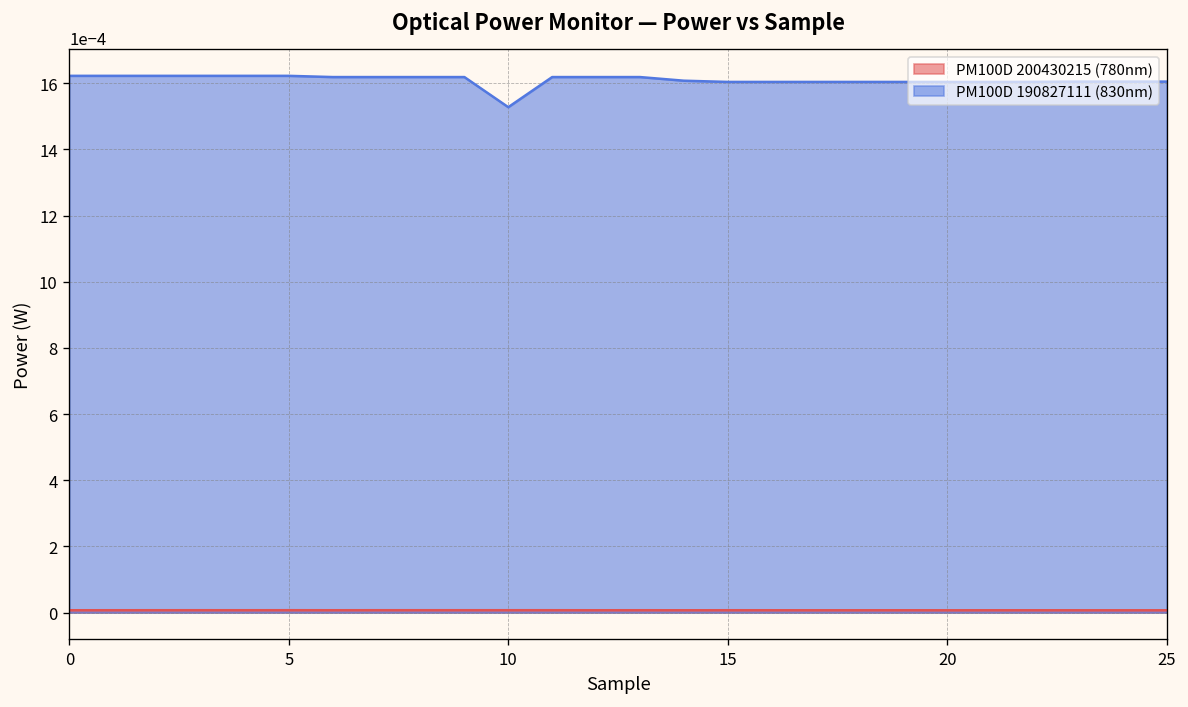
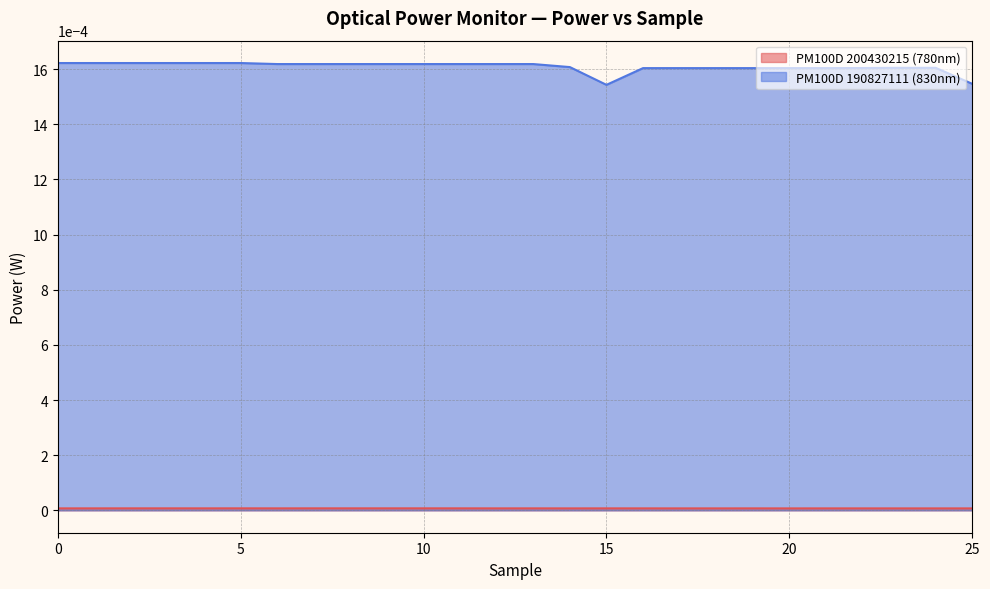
PM100D 190827111 (830nm), 10: 0.00153 -> 0.00162
PM100D 190827111 (830nm), 15: 0.00160 -> 0.00154
PM100D 190827111 (830nm), 25: 0.00160 -> 0.00155
